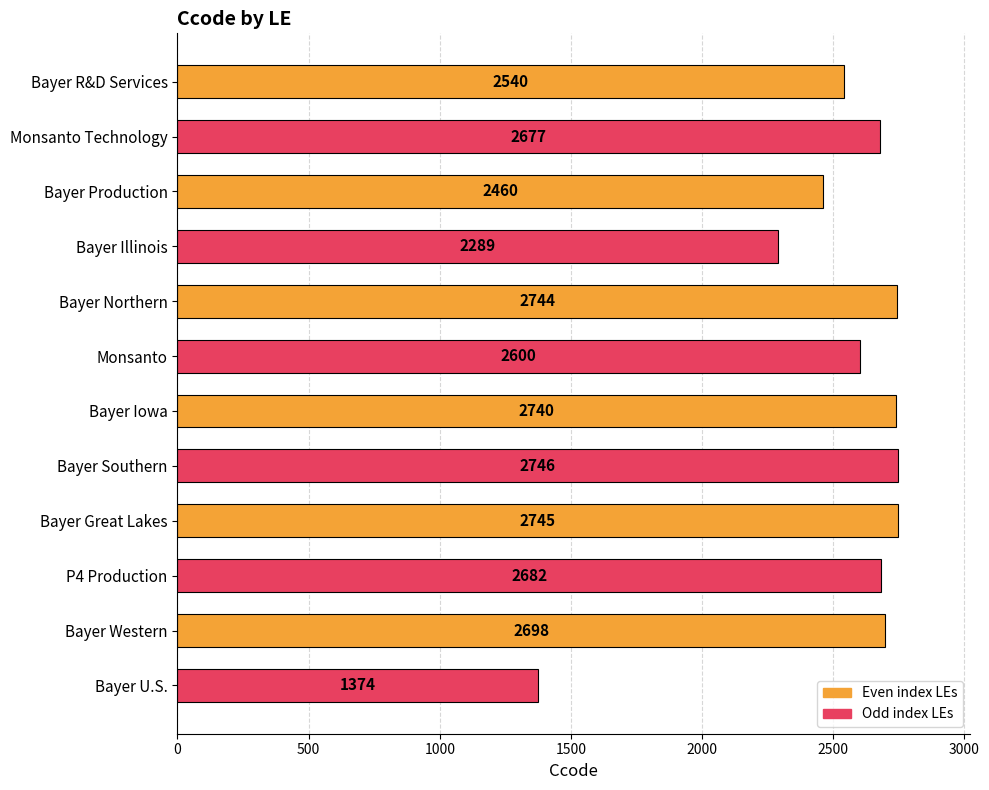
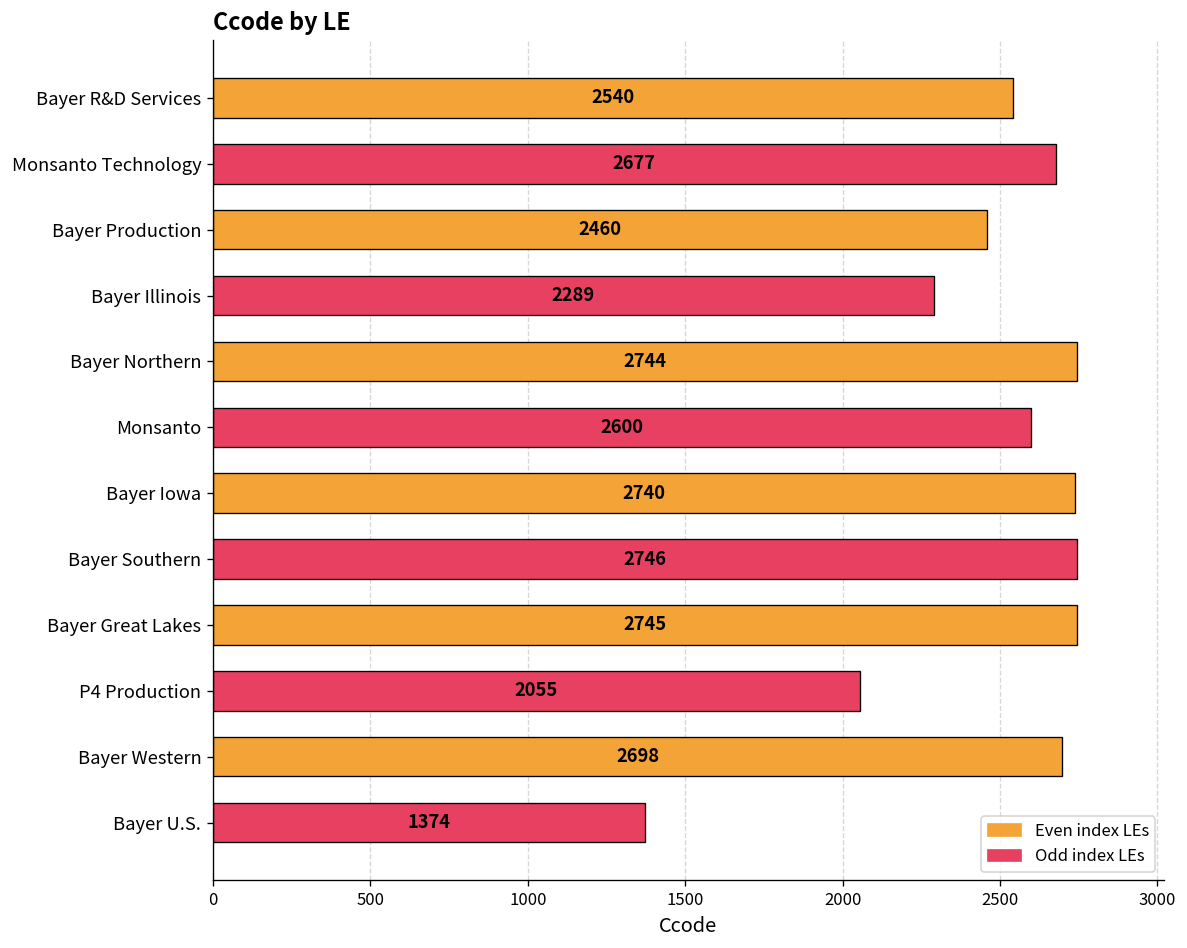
P4 Production: 2682 -> 2055
